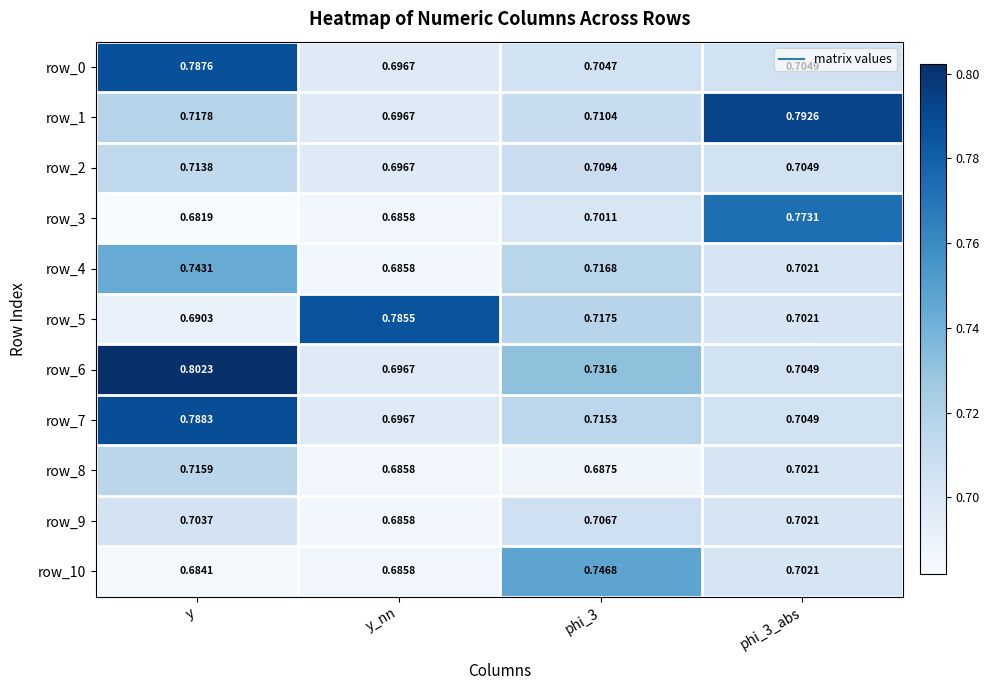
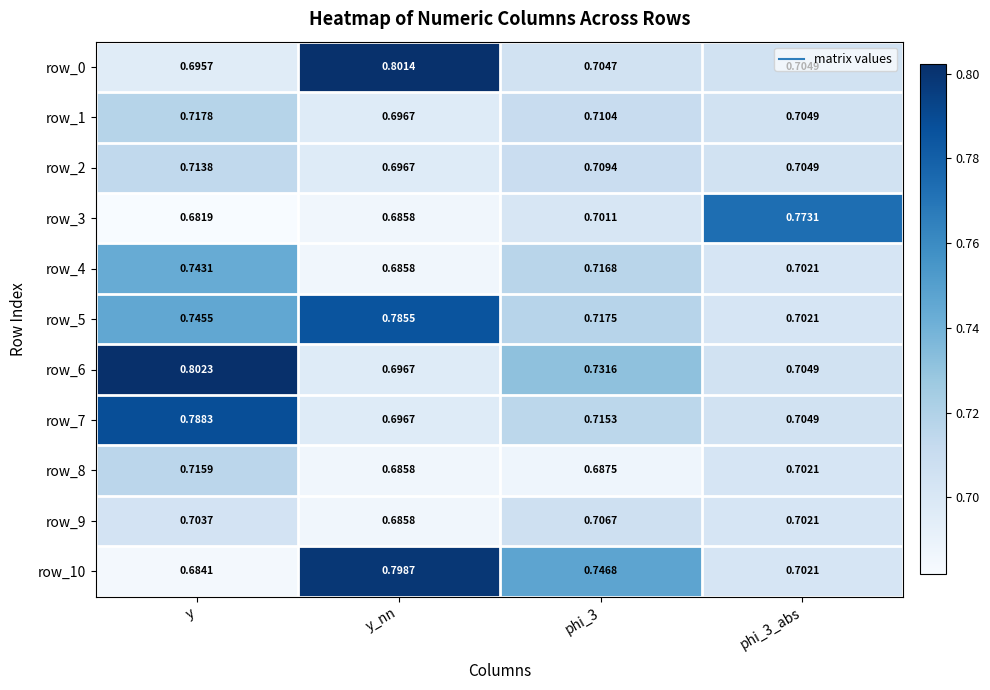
row_0, y: 0.7876 -> 0.6957
row_0, y_nn: 0.6967 -> 0.8014
row_1, phi_3_abs: 0.7926 -> 0.7049
row_5, y: 0.6903 -> 0.7455
row_10, y_nn: 0.6858 -> 0.7987
